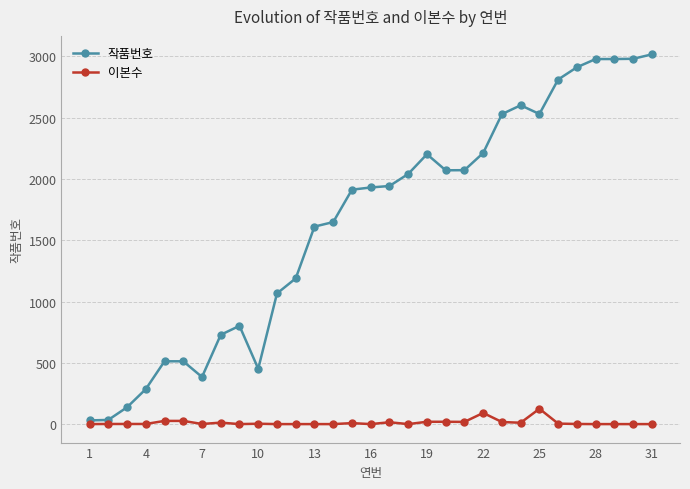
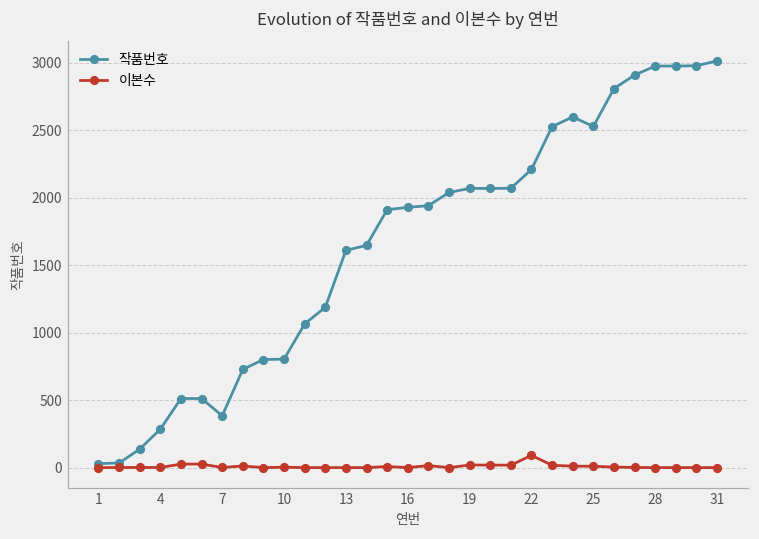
작품번호, 10: 450 -> 810
작품번호, 19: 2200 -> 2070
이본수, 25: 130 -> 10
